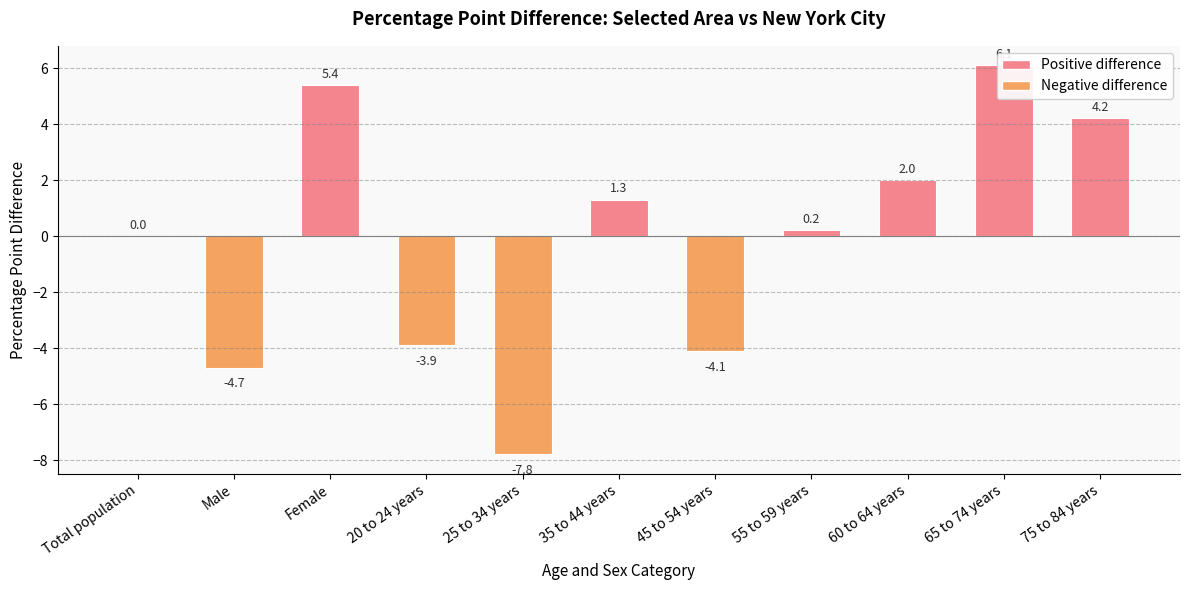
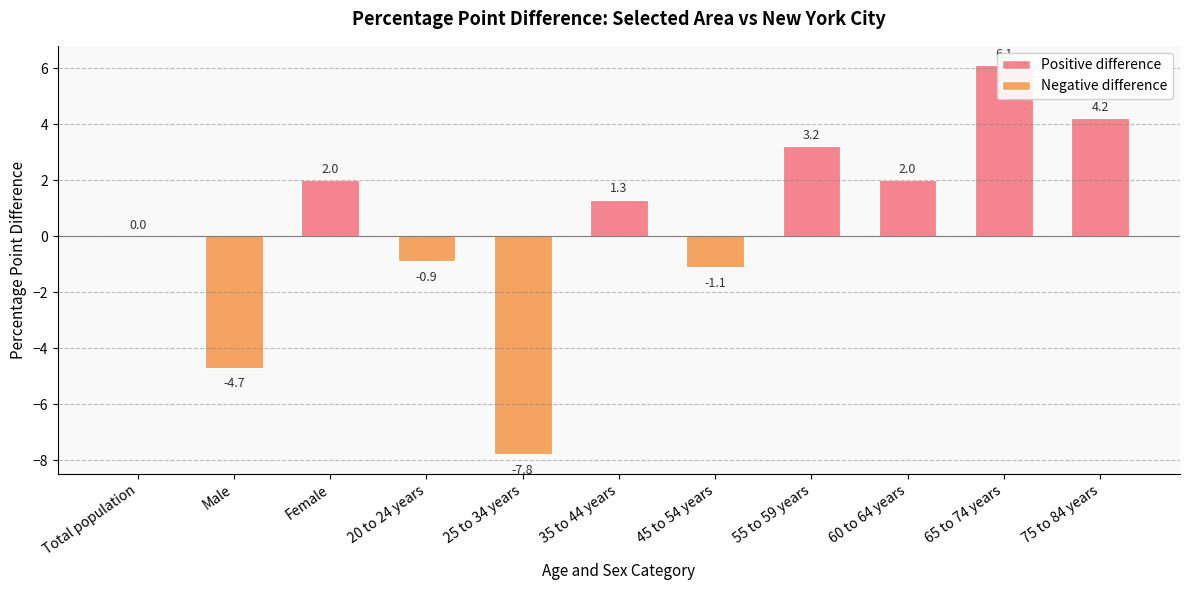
Female: 5.4 -> 2.0
20 to 24 years: -3.9 -> -0.9
45 to 54 years: -4.1 -> -1.1
55 to 59 years: 0.2 -> 3.2
